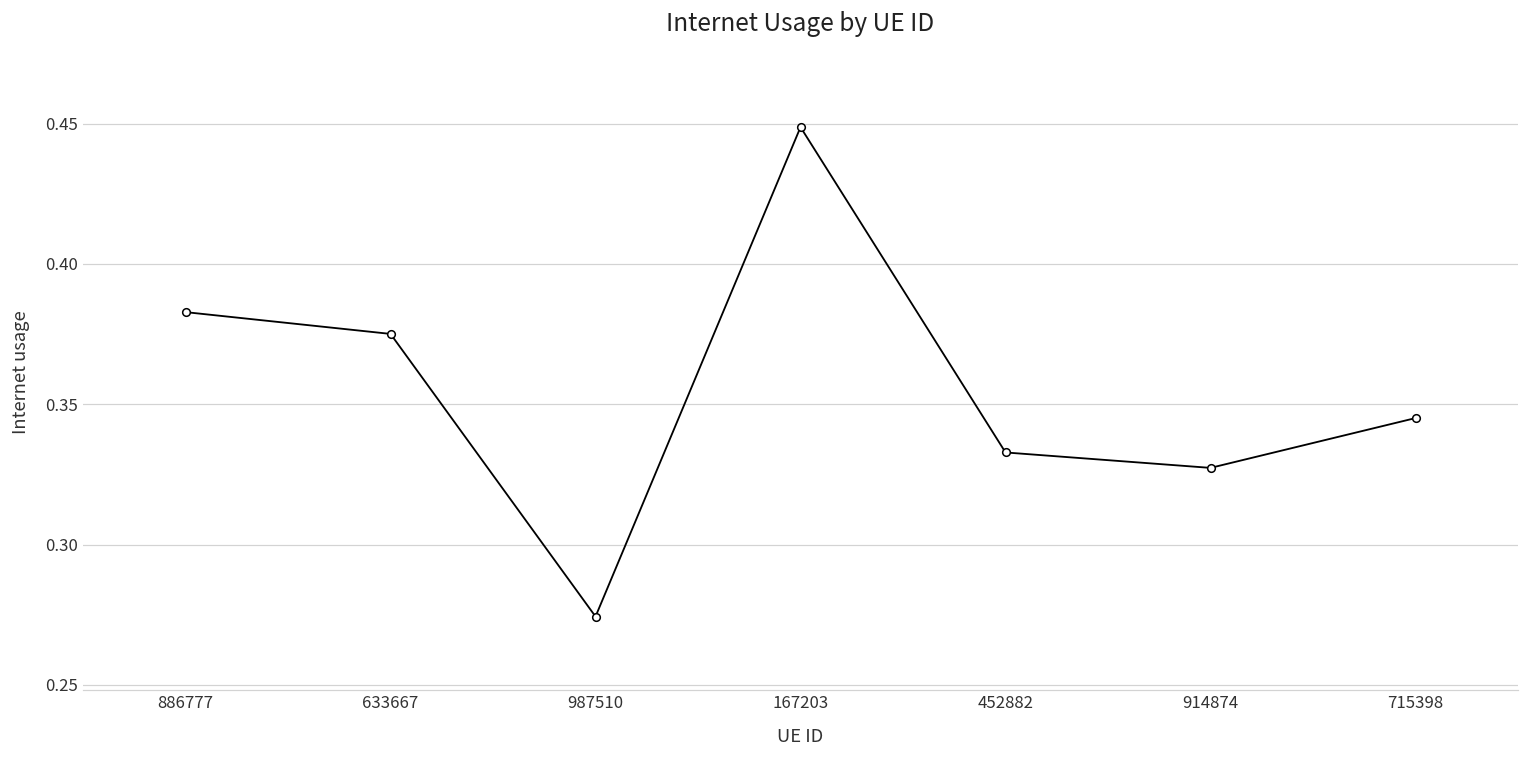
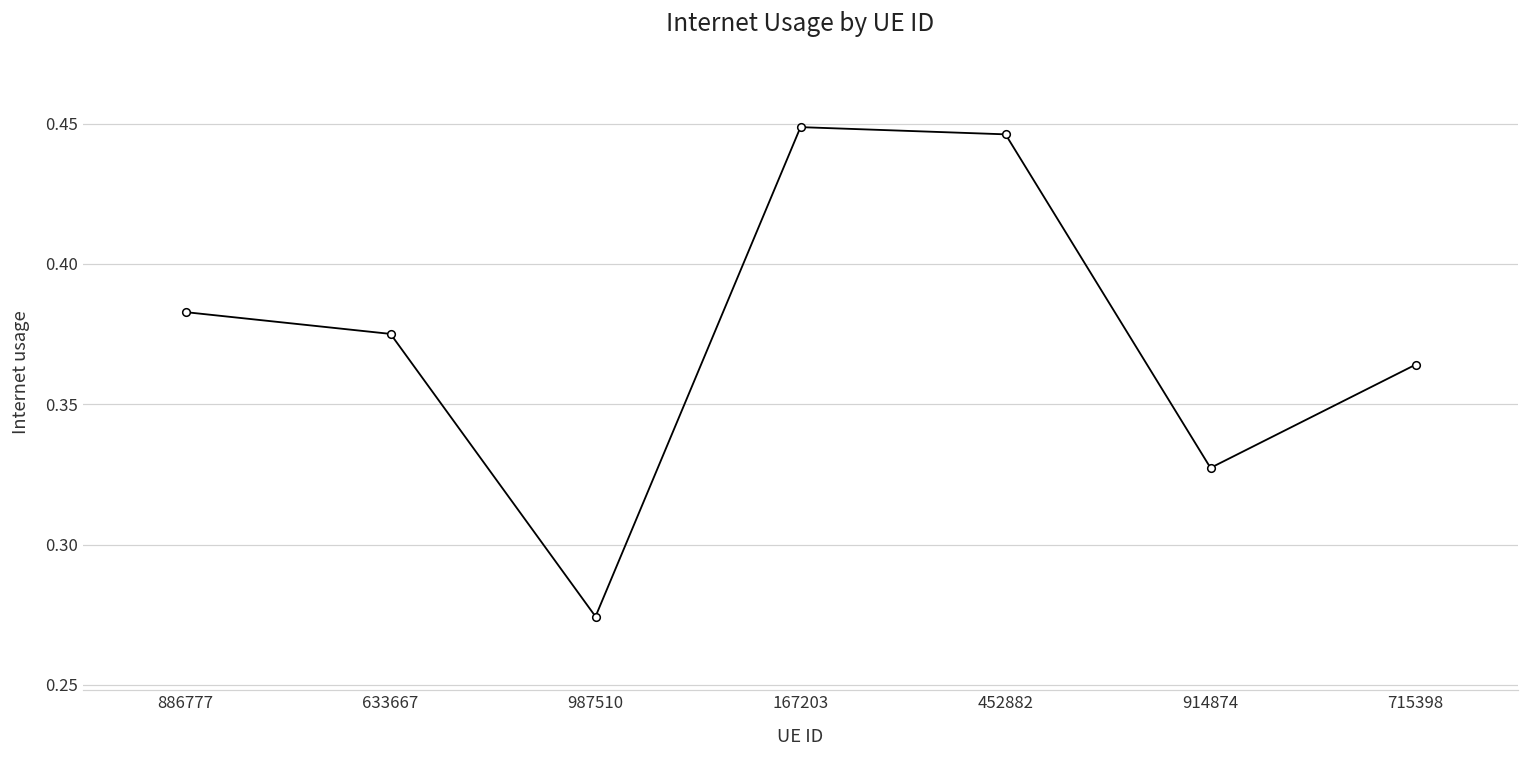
452882: 0.333 -> 0.446
715398: 0.345 -> 0.364
